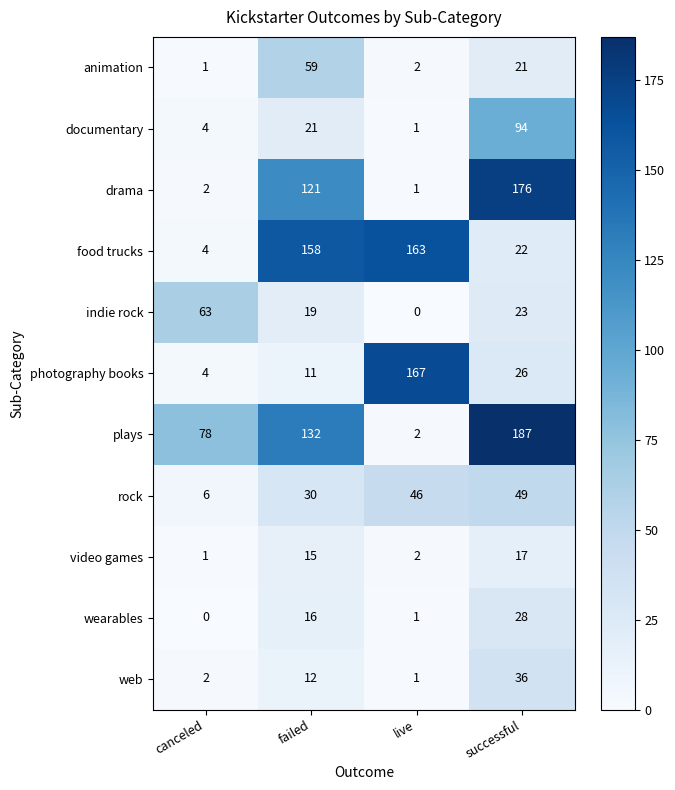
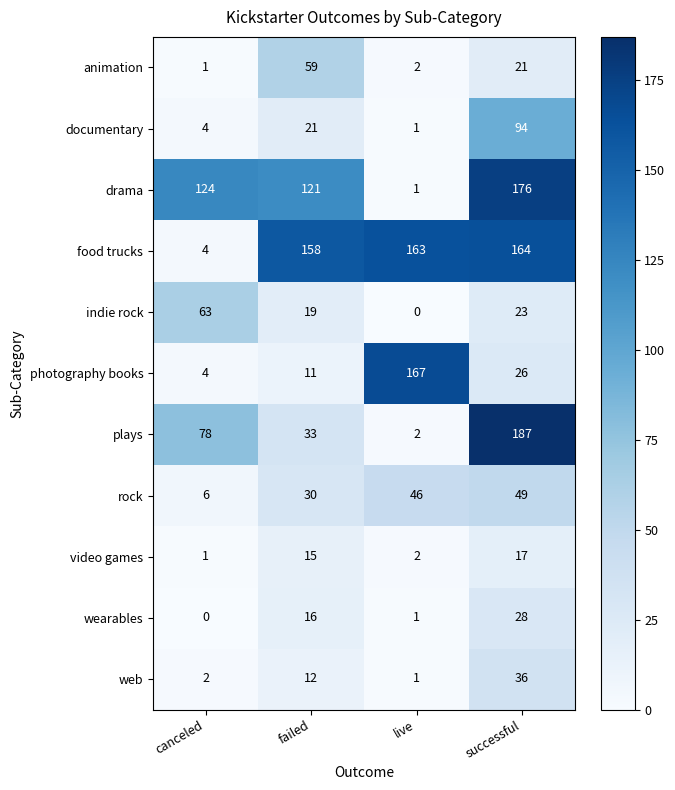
drama, canceled: 2 -> 124
food trucks, successful: 22 -> 164
plays, failed: 132 -> 33
